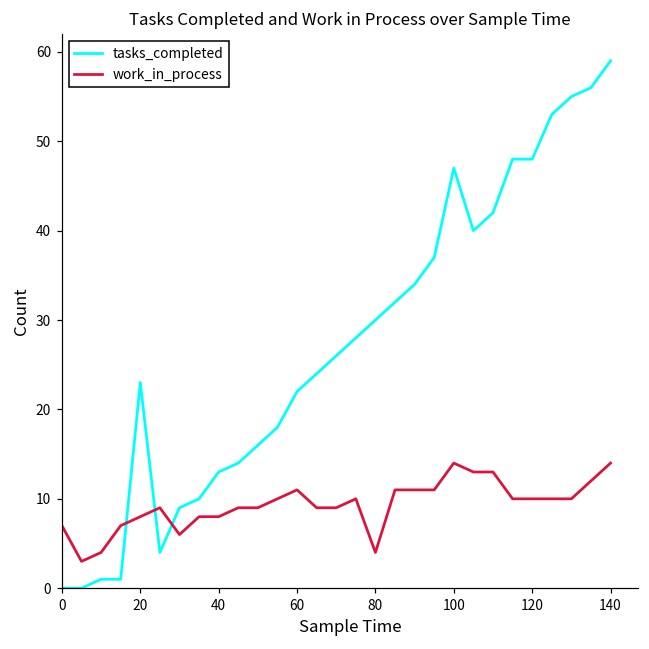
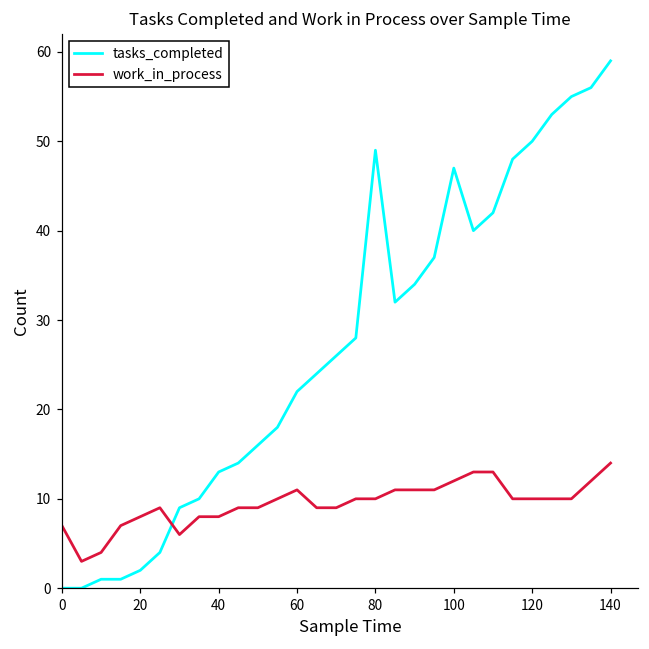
tasks_completed, 20: 23 -> 2
tasks_completed, 80: 30 -> 49
work_in_process, 80: 4 -> 10
work_in_process, 100: 14 -> 12
tasks_completed, 120: 48 -> 50
